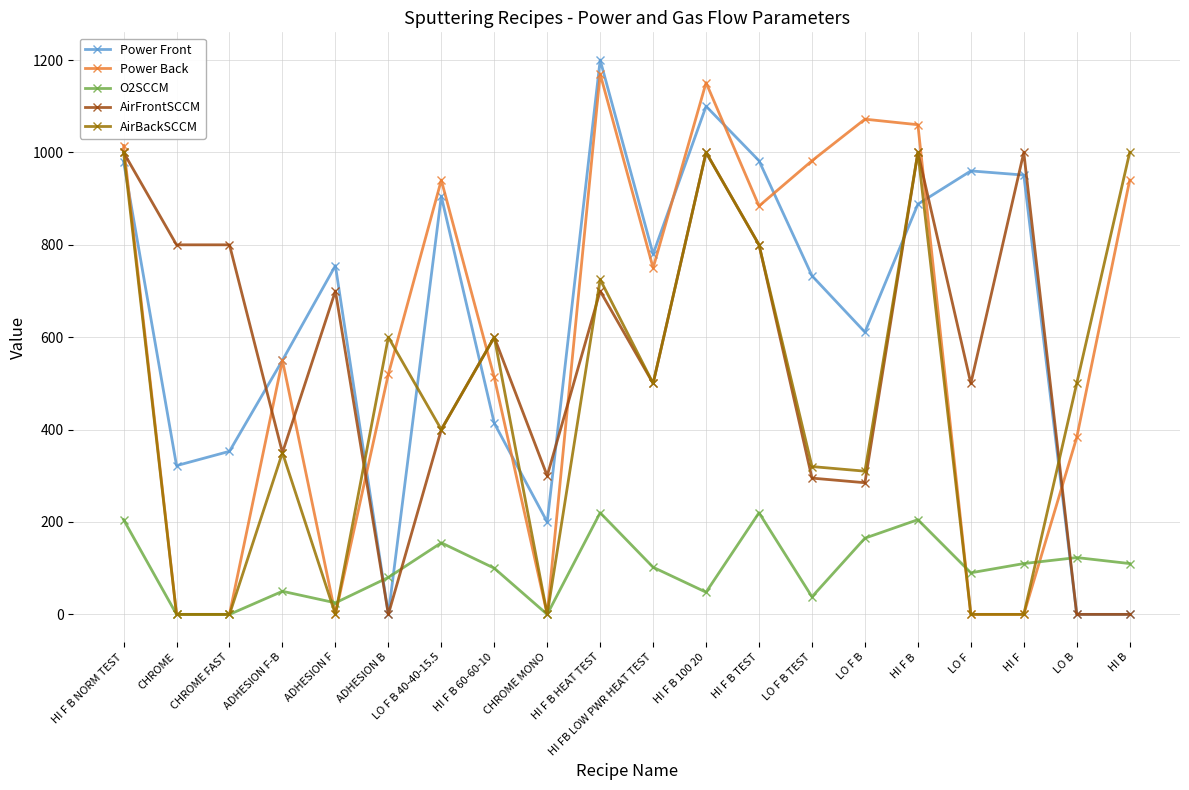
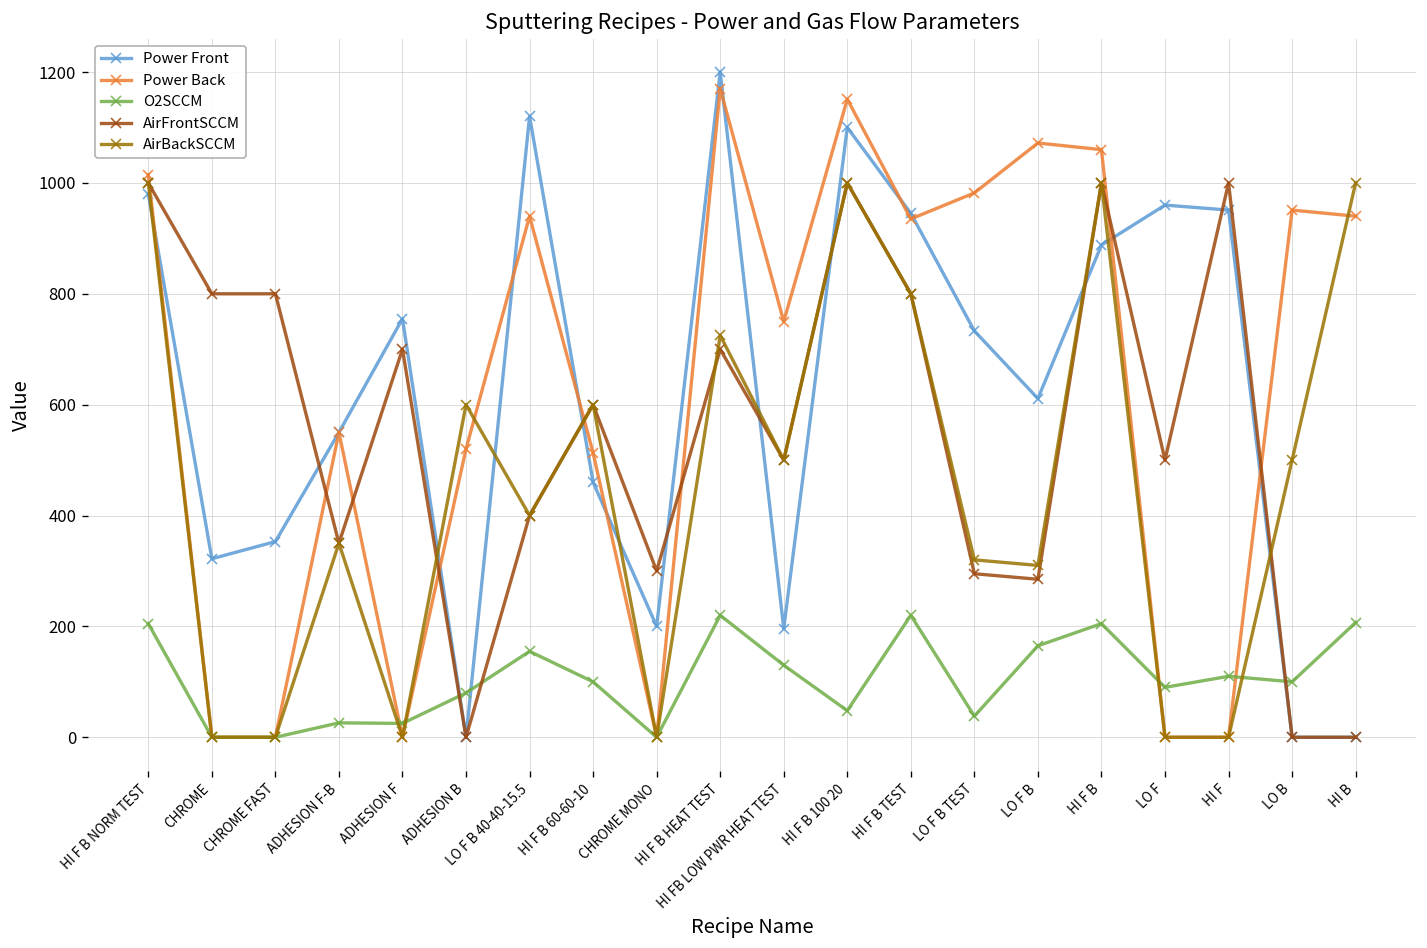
O2SCCM, ADHESION F-B: 50 -> 30
Power Front, LO F B 40-40-15.5: 910 -> 1120
Power Front, HI F B 60-60-10: 410 -> 460
Power Front, HI FB LOW PWR HEAT TEST: 780 -> 200
O2SCCM, HI FB LOW PWR HEAT TEST: 100 -> 130
Power Front, HI F B TEST: 980 -> 950
Power Back, HI F B TEST: 880 -> 940
Power Back, LO B: 380 -> 950
O2SCCM, LO B: 120 -> 100
O2SCCM, HI B: 110 -> 210
